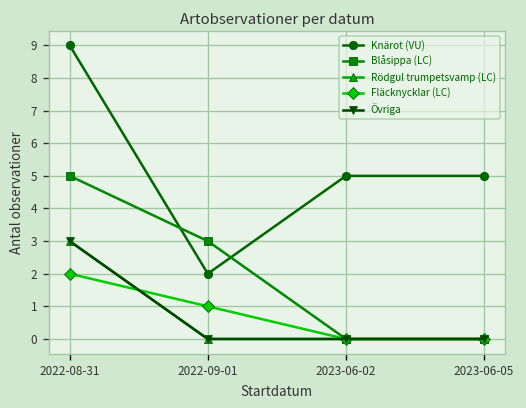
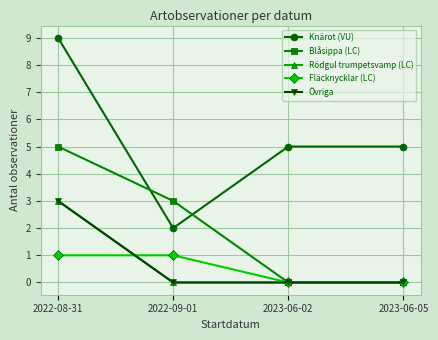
Fläcknycklar (LC), 2022-08-31: 2 -> 1
